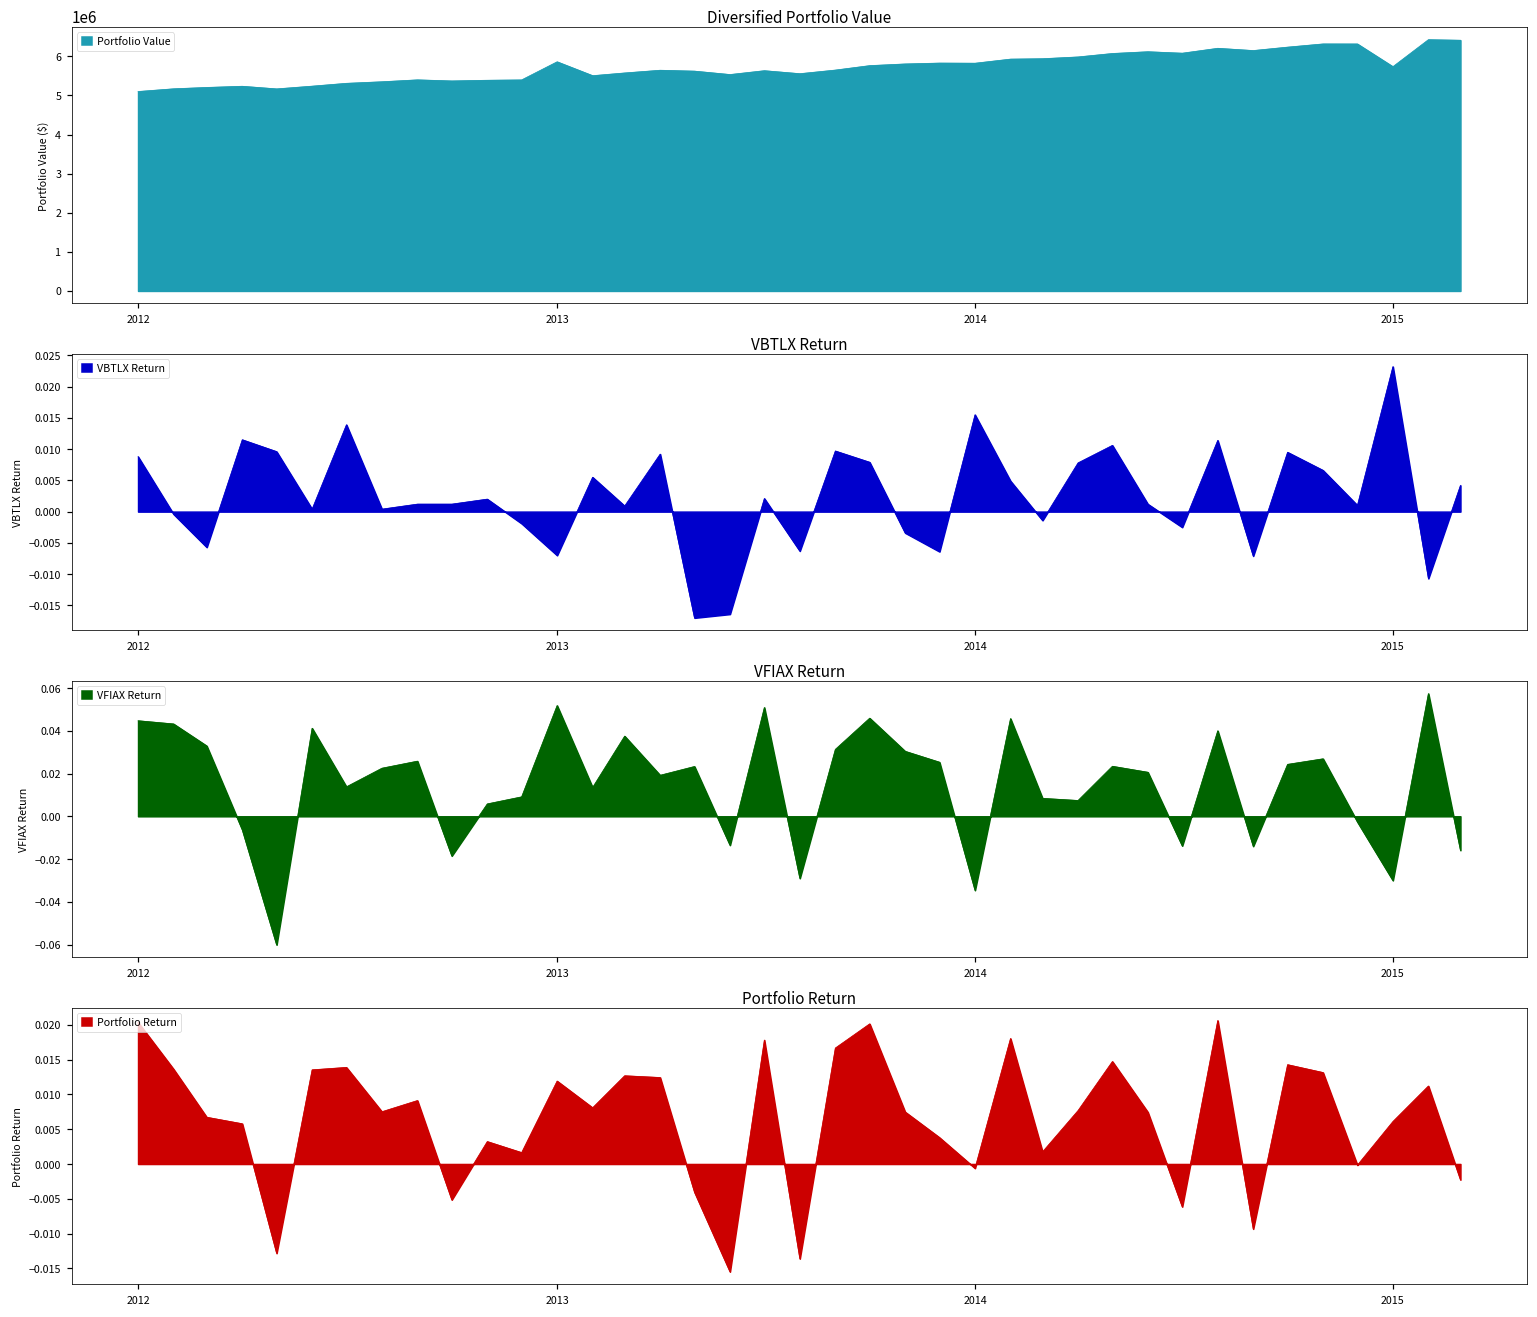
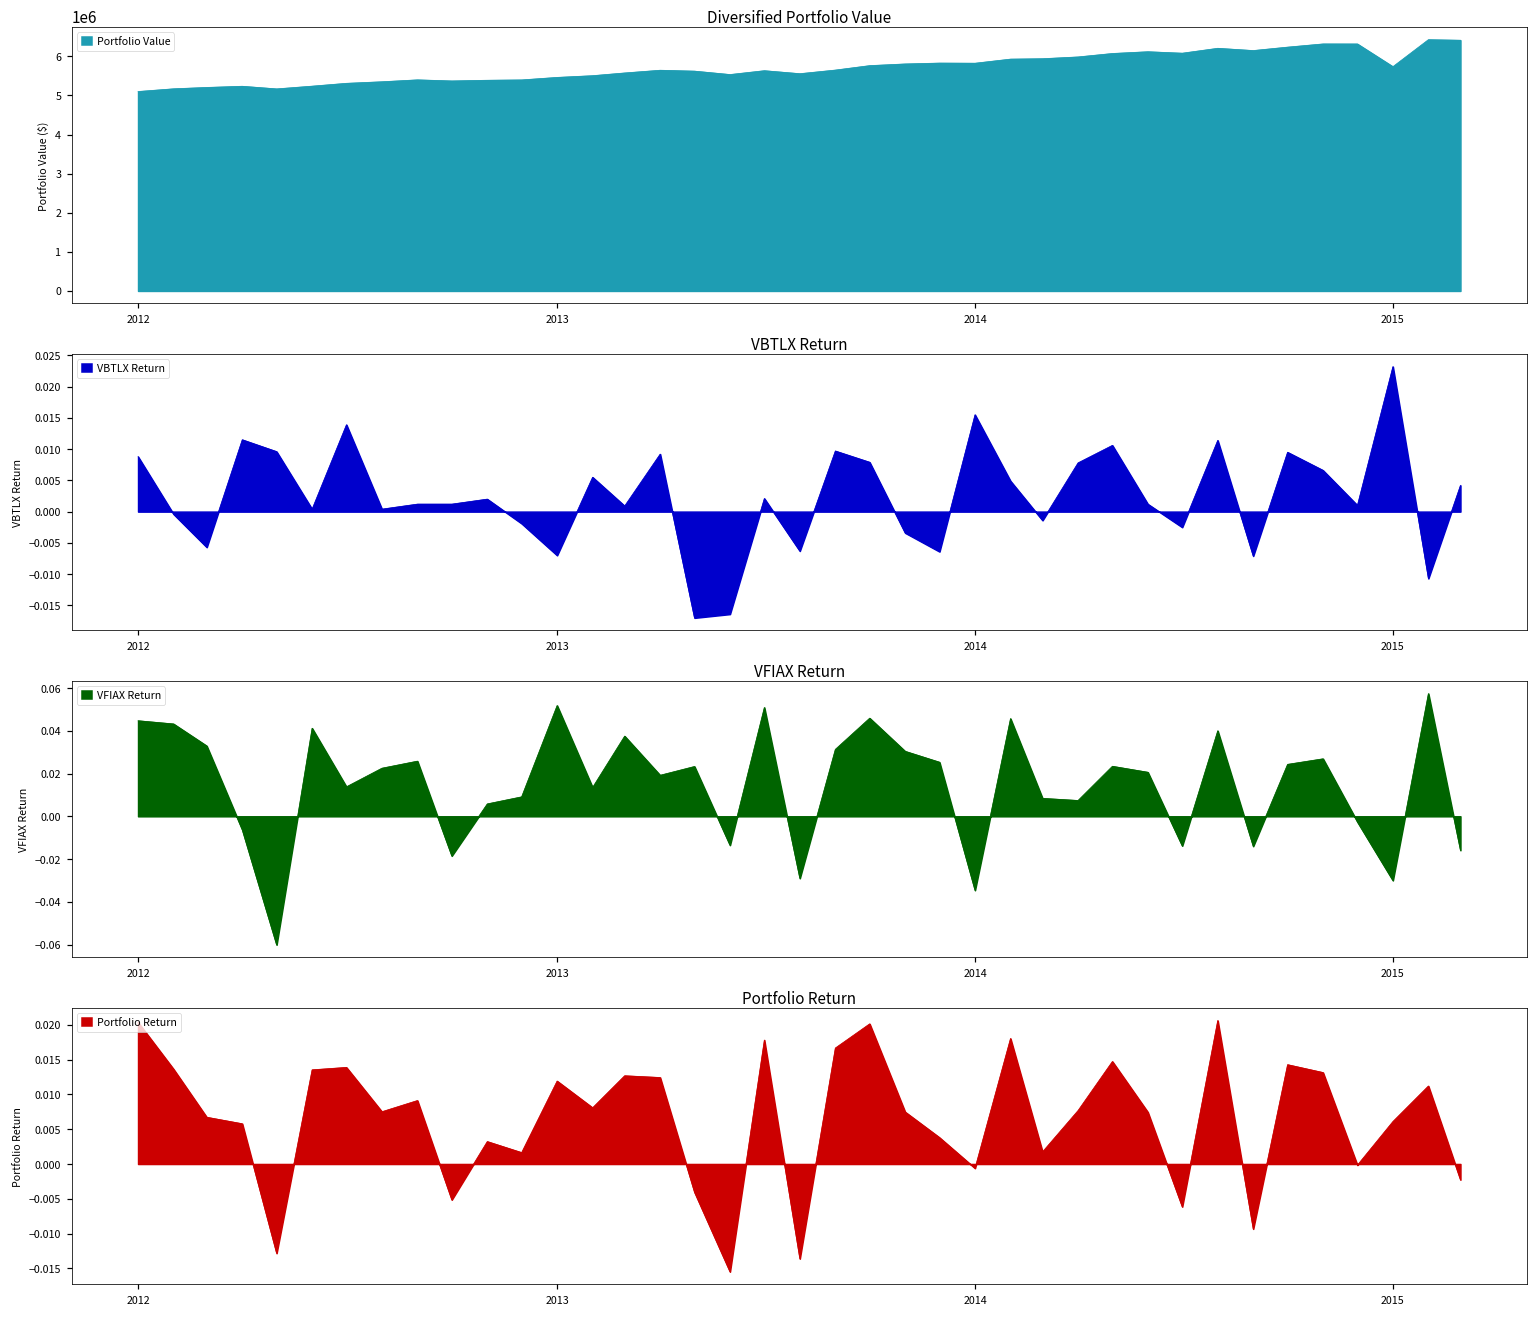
Diversified Portfolio Value, 2013: 5900000 -> 5500000
